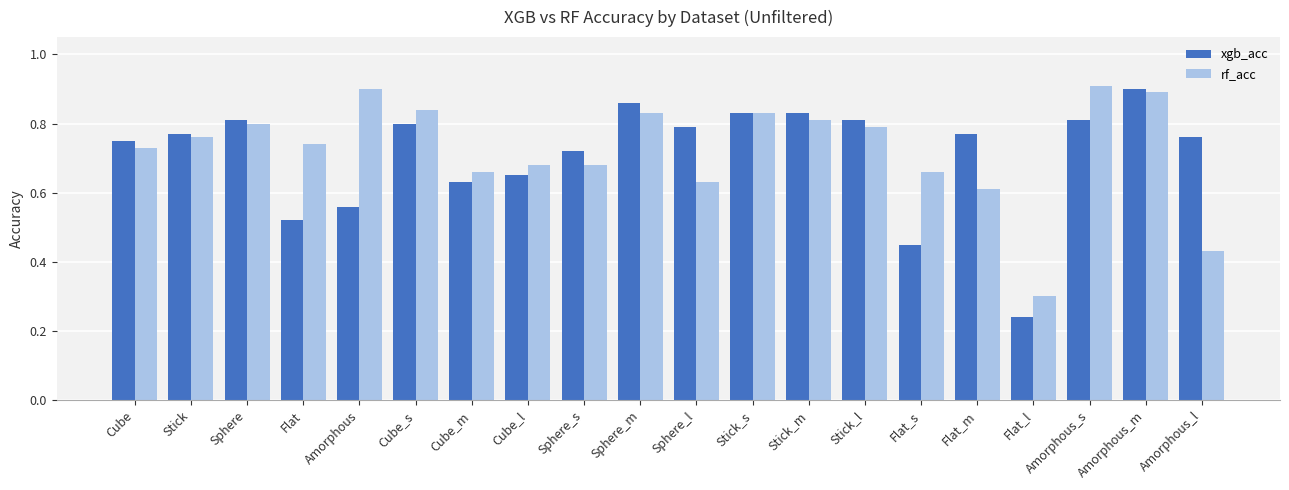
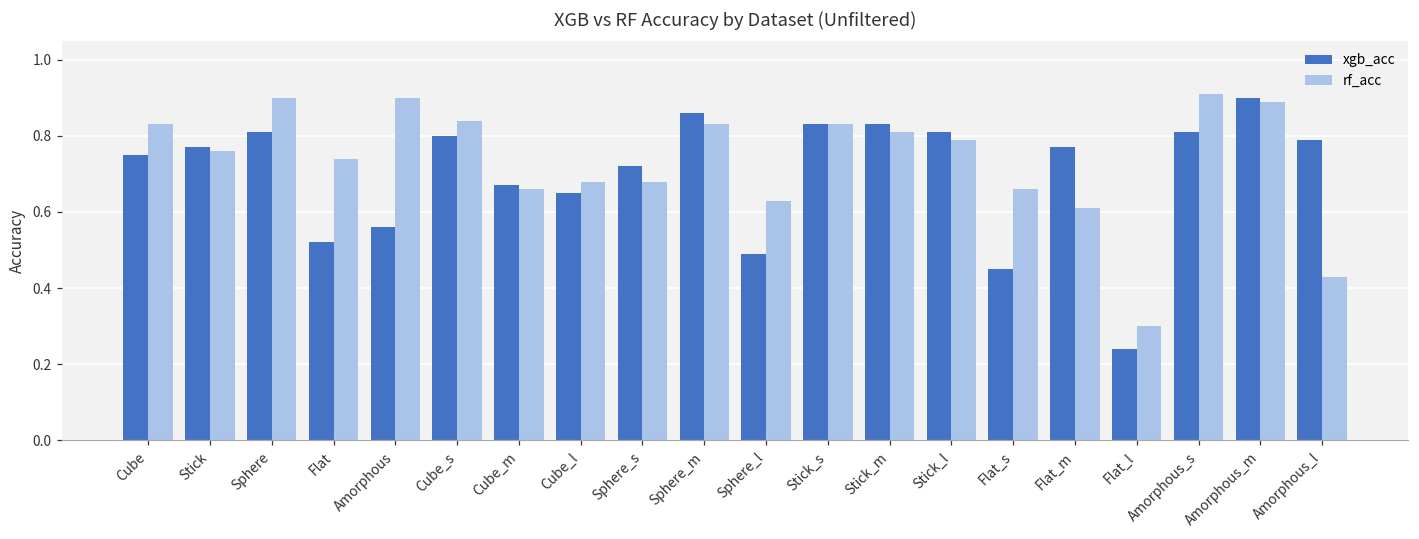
rf_acc, Cube: 0.73 -> 0.83
rf_acc, Sphere: 0.8 -> 0.9
xgb_acc, Cube_m: 0.63 -> 0.67
xgb_acc, Sphere_l: 0.79 -> 0.49
xgb_acc, Amorphous_l: 0.76 -> 0.79
